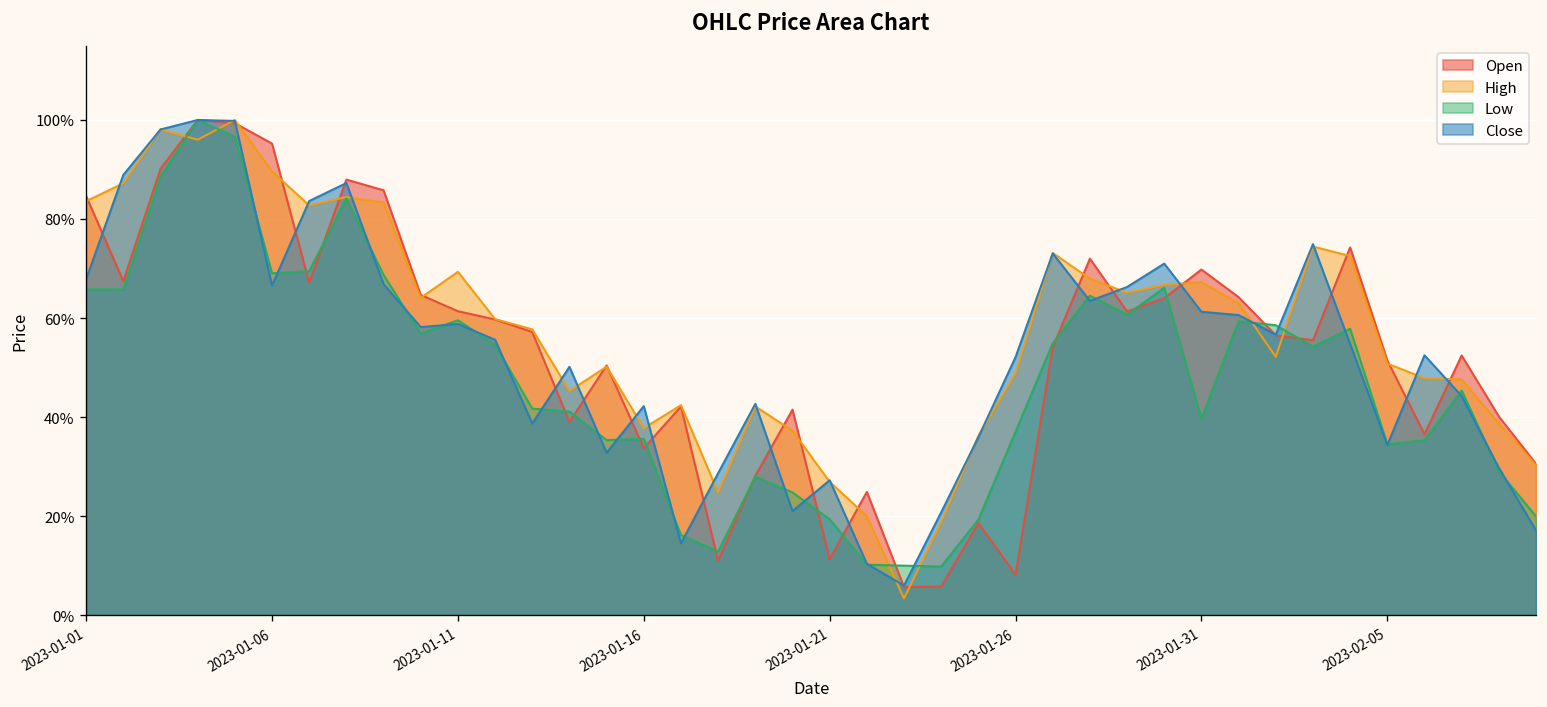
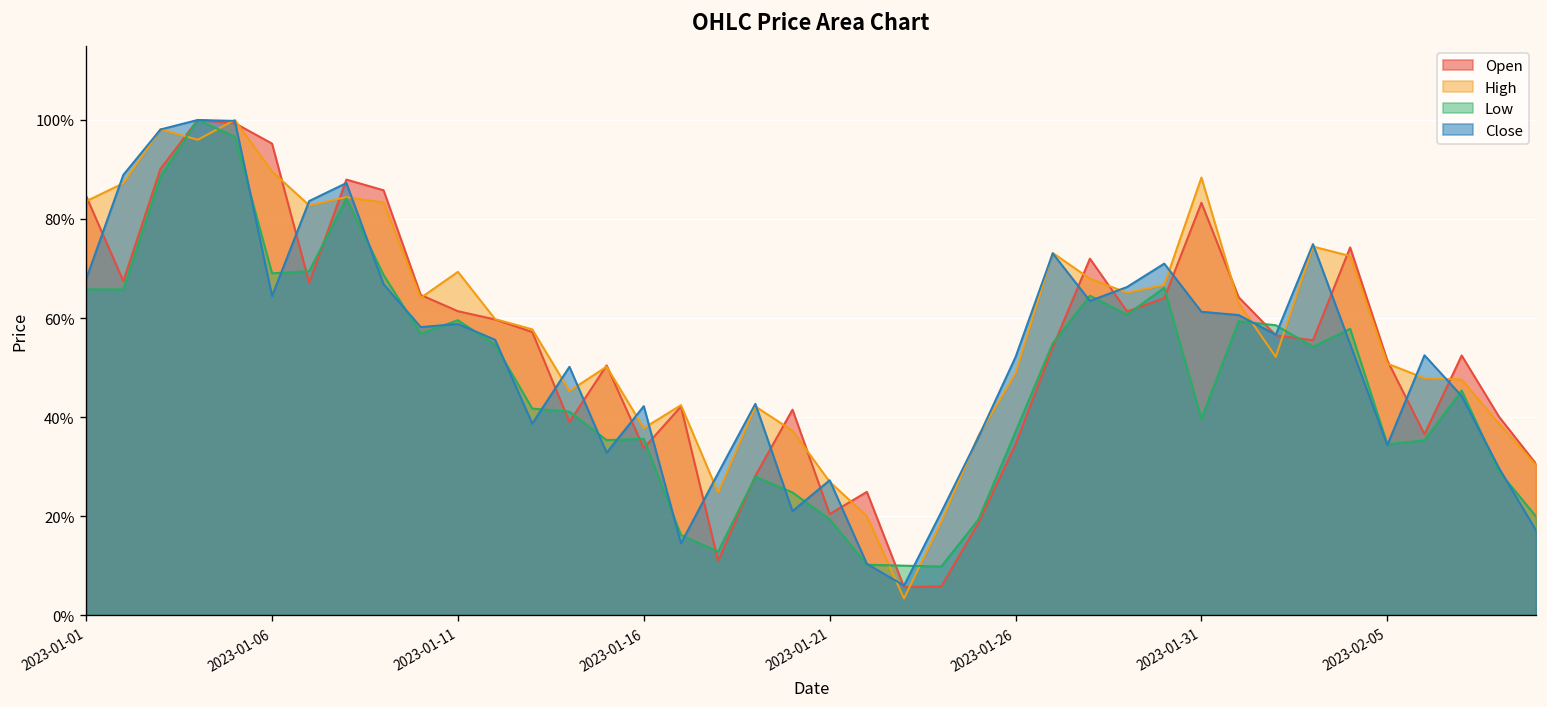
Close, 2023-01-06: 67% -> 64%
Open, 2023-01-21: 11% -> 20%
Open, 2023-01-26: 8% -> 35%
Open, 2023-01-31: 70% -> 83%
High, 2023-01-31: 67% -> 88%
